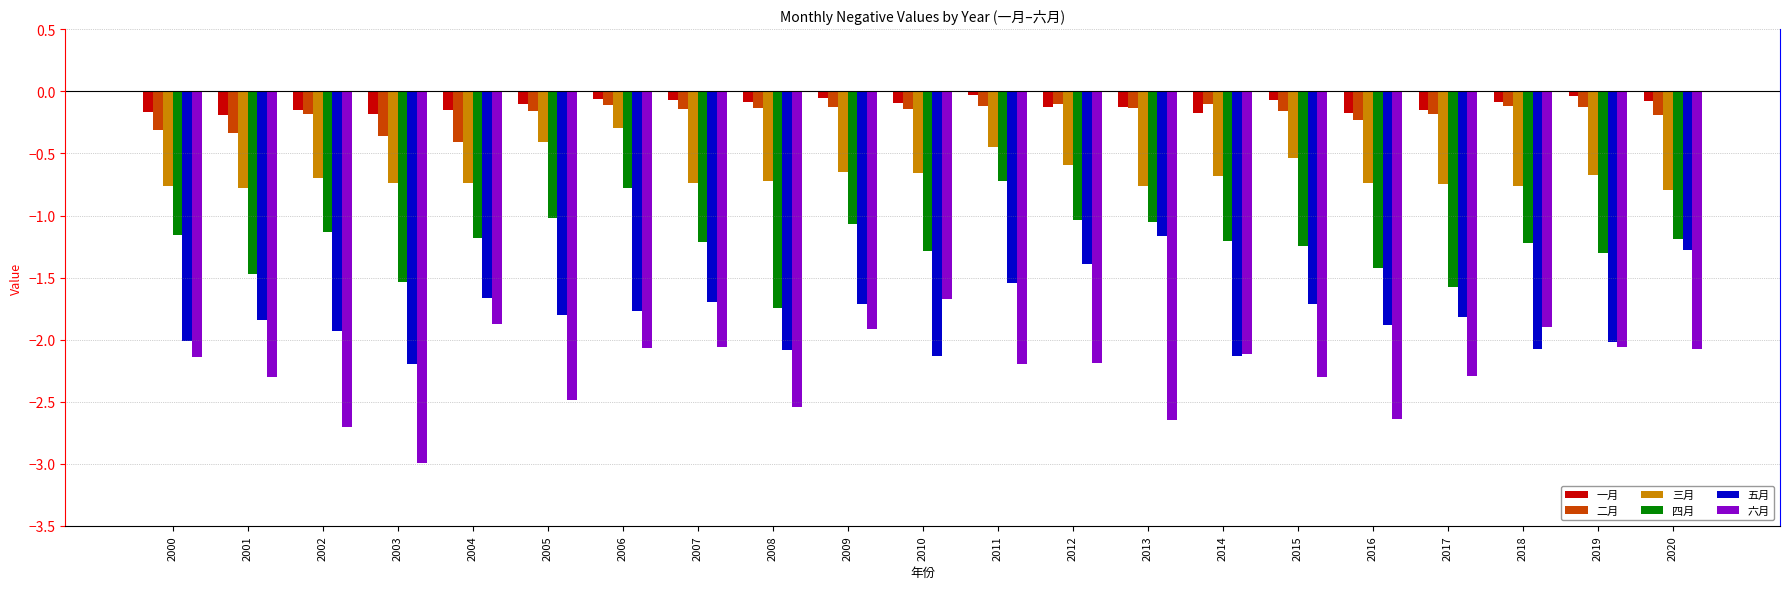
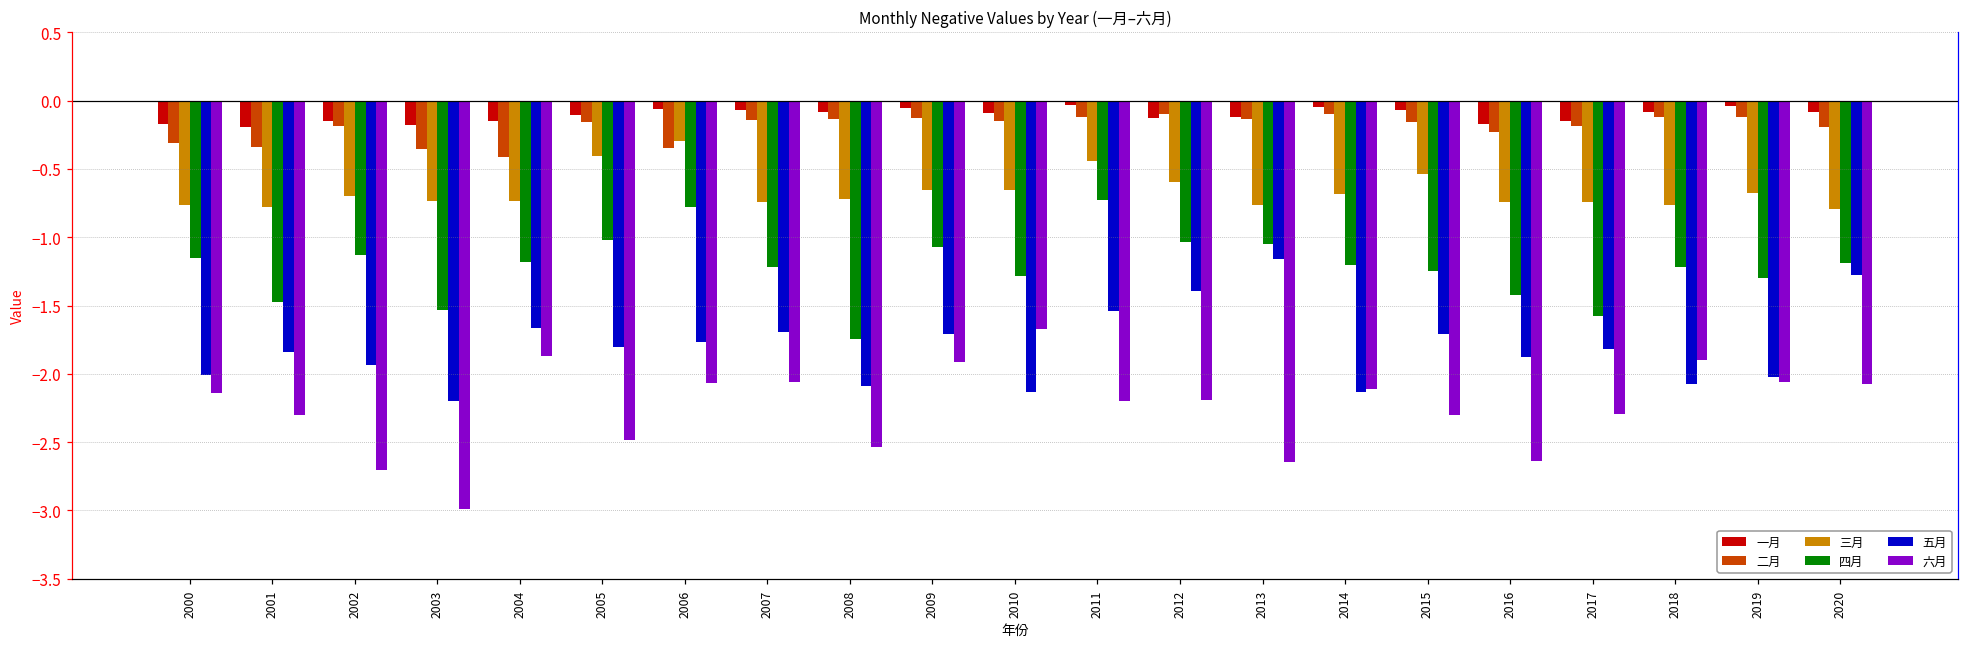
二月, 2006: -0.11 -> -0.35
一月, 2014: -0.17 -> -0.04
